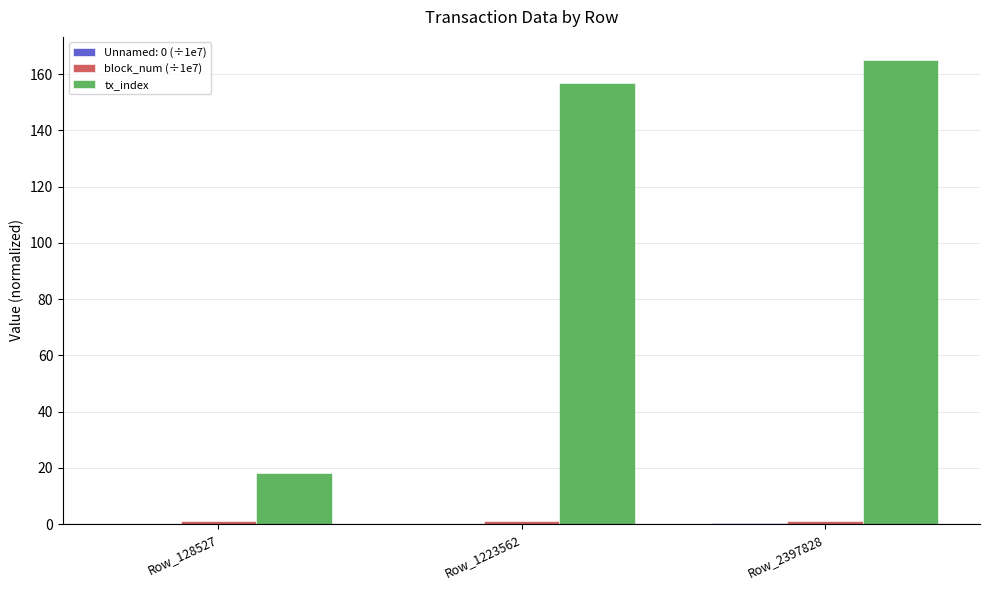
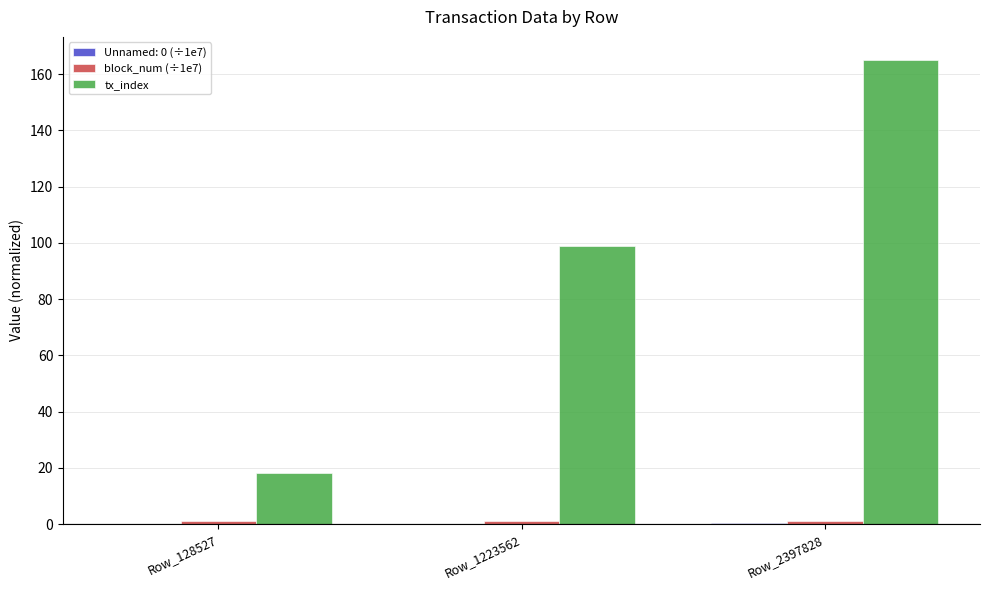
tx_index, Row_1223562: 157 -> 99
